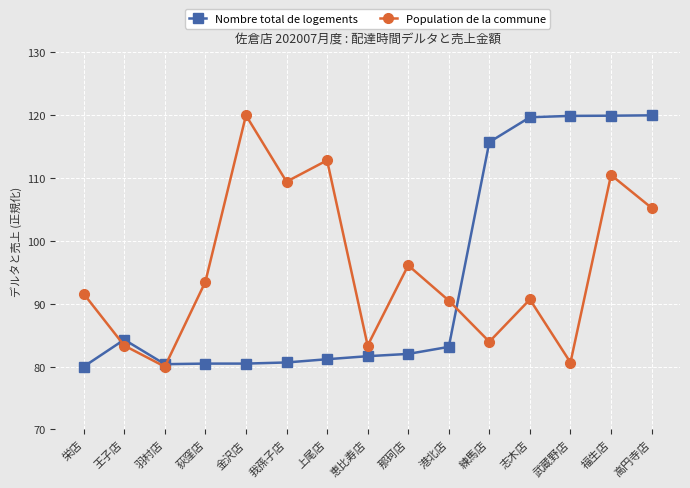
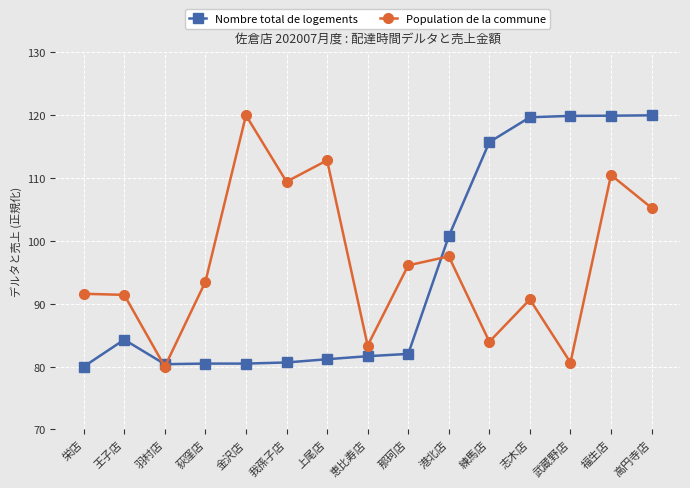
Population de la commune, 王子店: 83 -> 91
Nombre total de logements, 港北店: 83 -> 101
Population de la commune, 港北店: 91 -> 98
